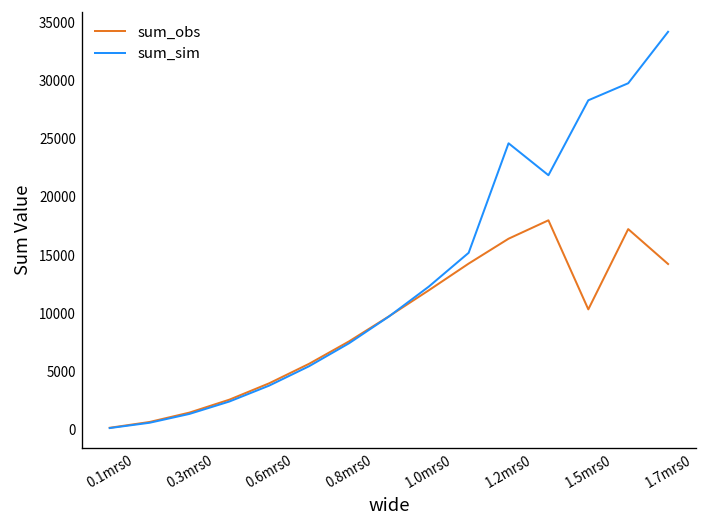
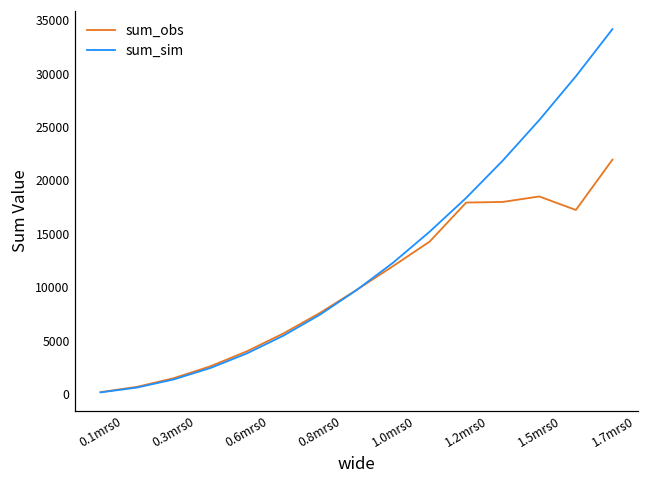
sum_obs, 1.2mrs0: 16000 -> 18000
sum_sim, 1.2mrs0: 25000 -> 18000
sum_obs, 1.5mrs0: 10000 -> 18000
sum_sim, 1.5mrs0: 28000 -> 26000
sum_obs, 1.7mrs0: 14000 -> 22000
